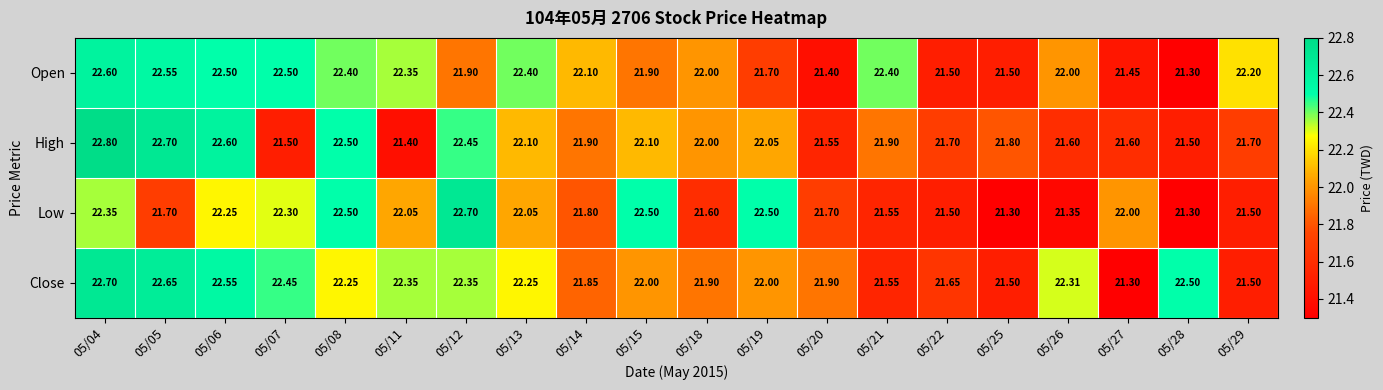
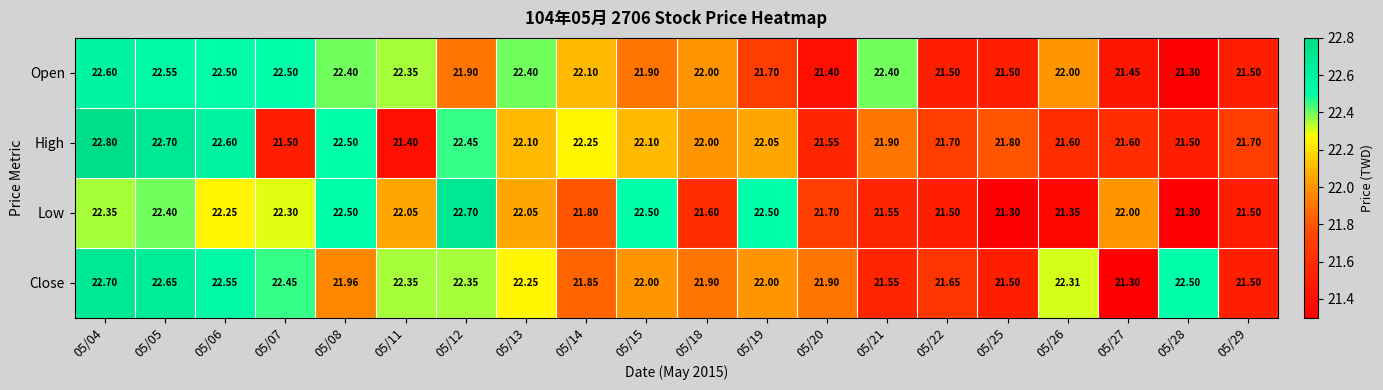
Open, 05/29: 22.20 -> 21.50
High, 05/14: 21.90 -> 22.25
Low, 05/05: 21.70 -> 22.40
Close, 05/08: 22.25 -> 21.96
